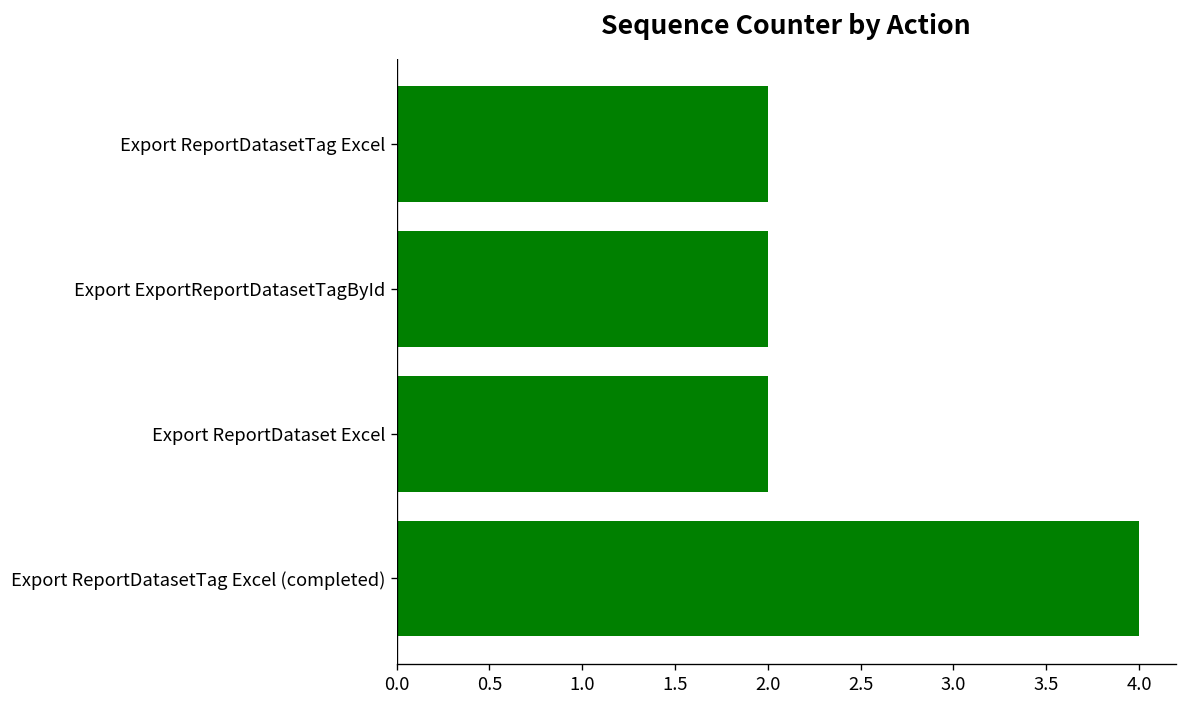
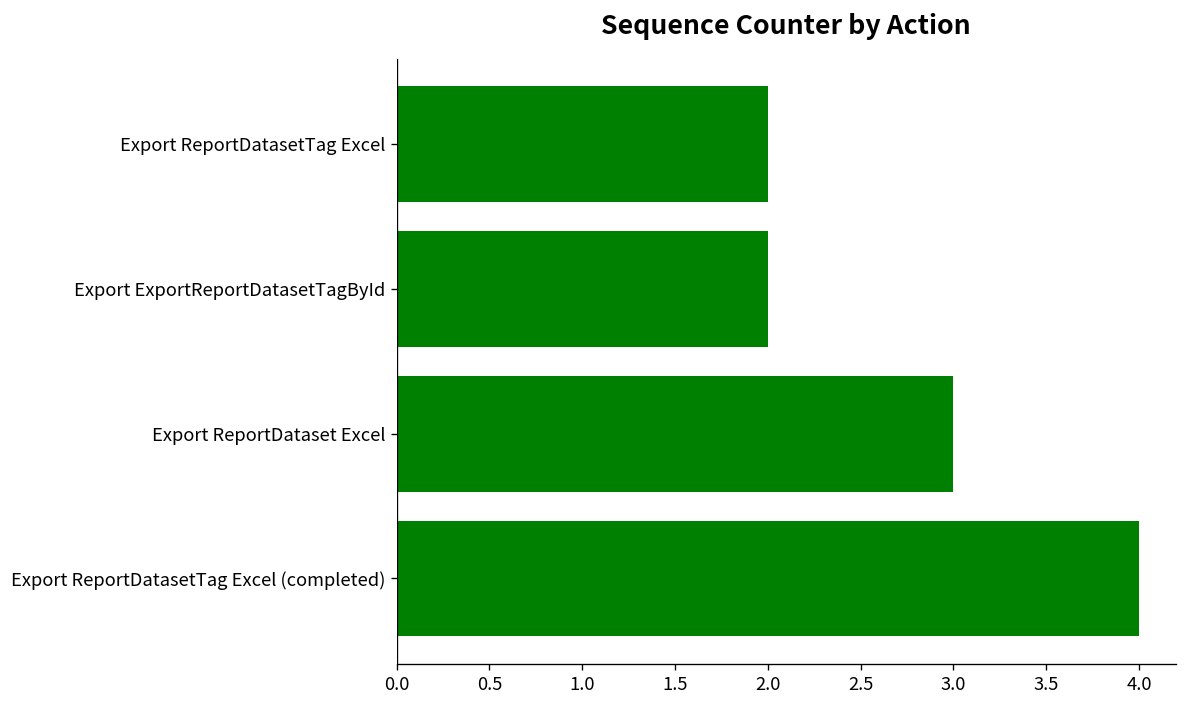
Export ReportDataset Excel: 2 -> 3
